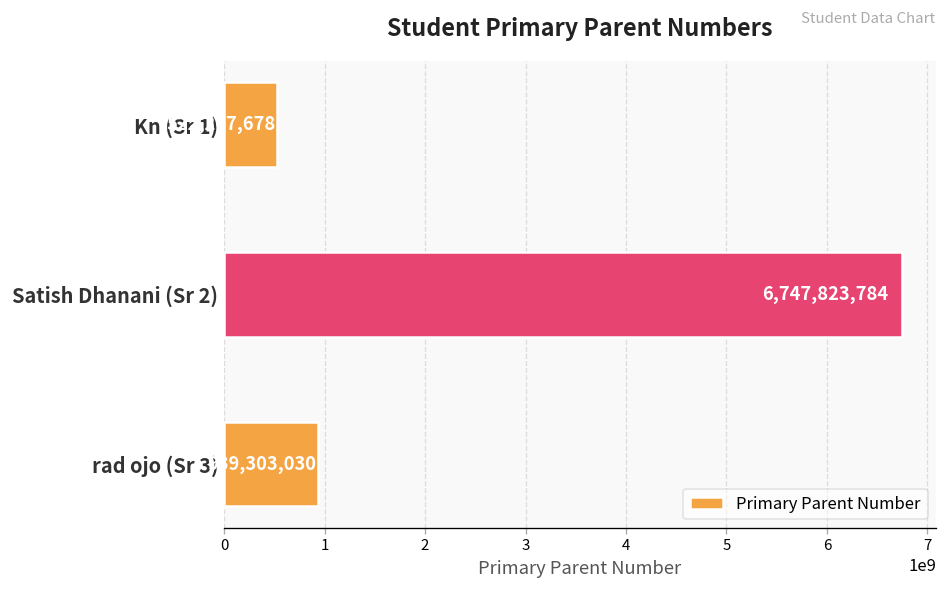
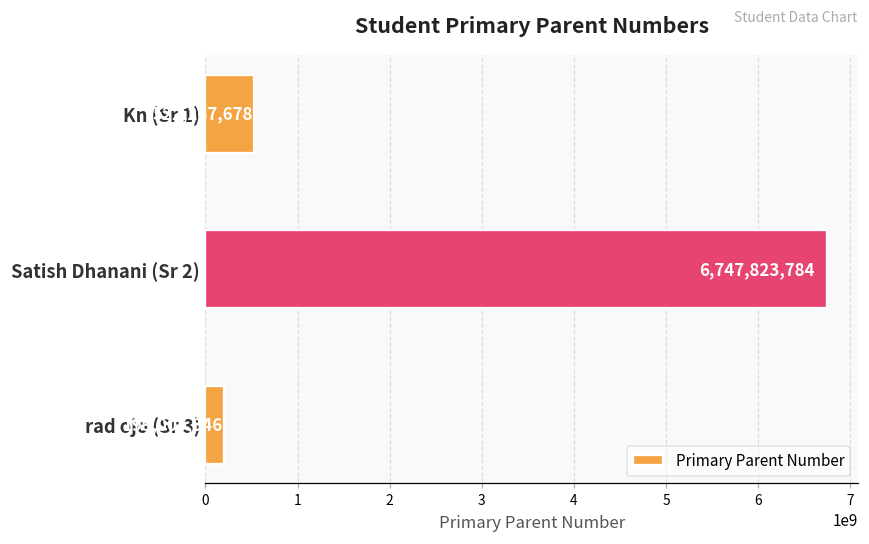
rad ojo (Sr 3): 900000000 -> 200000000
